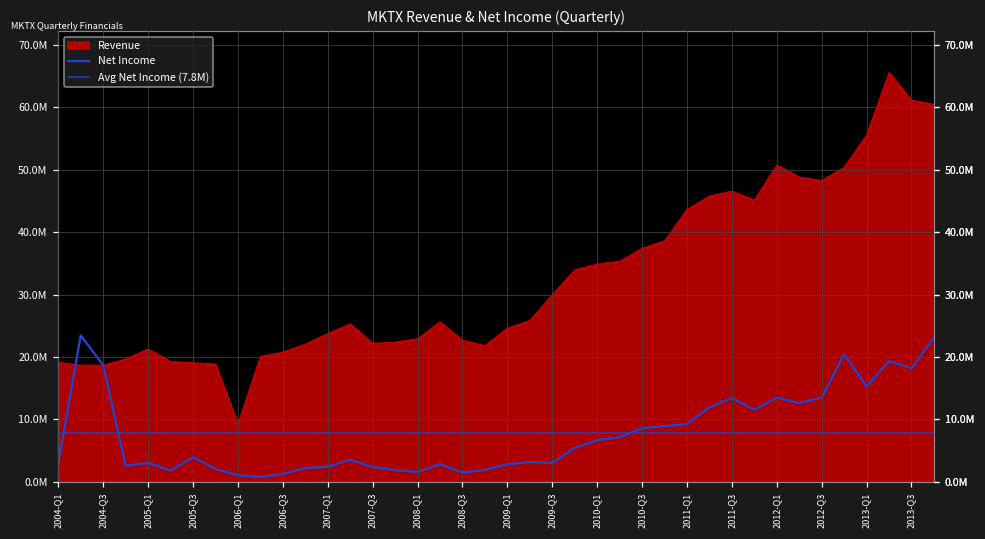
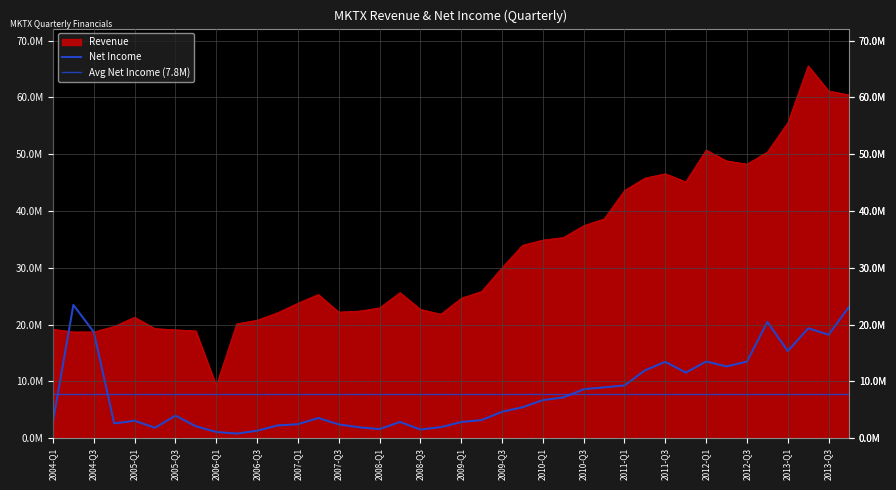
Net Income, 2009-Q3: 3000000 -> 5000000
